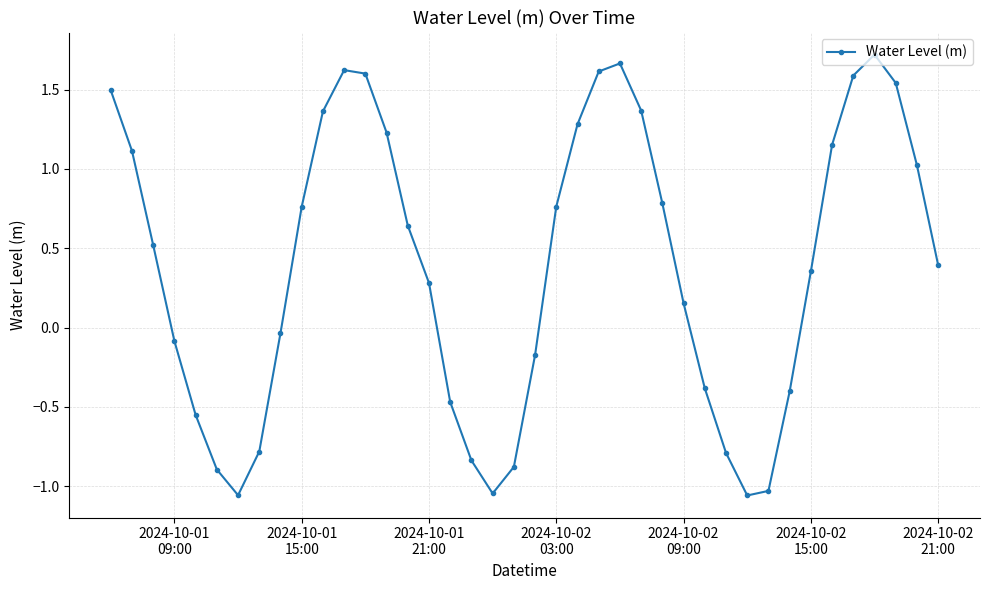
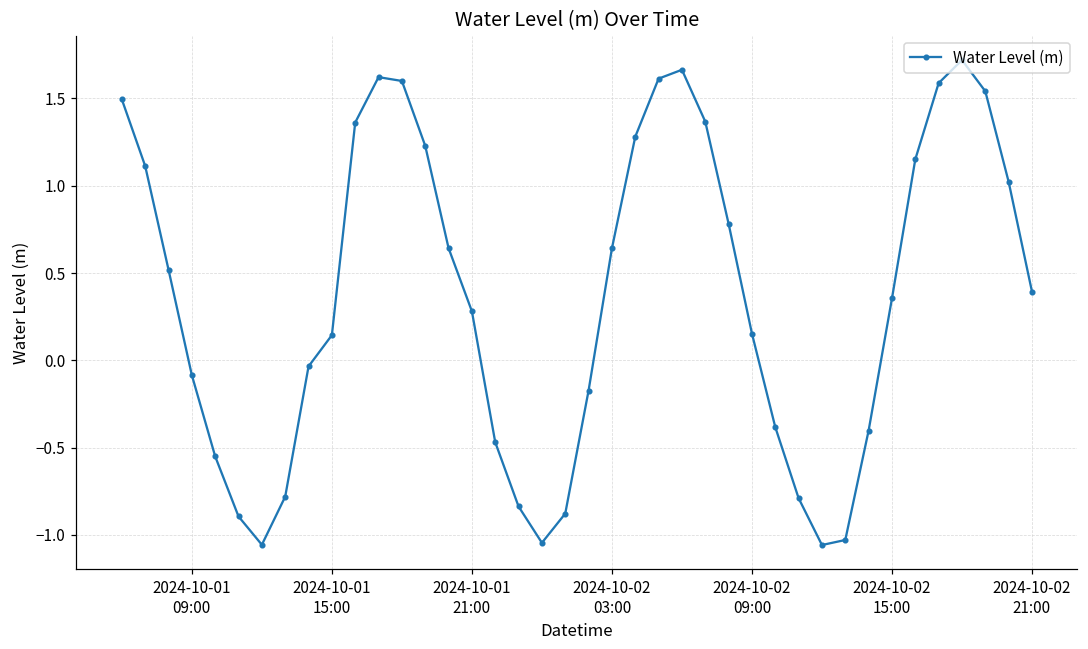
2024-10-01 15:00: 0.76 -> 0.14
2024-10-02 03:00: 0.76 -> 0.64
